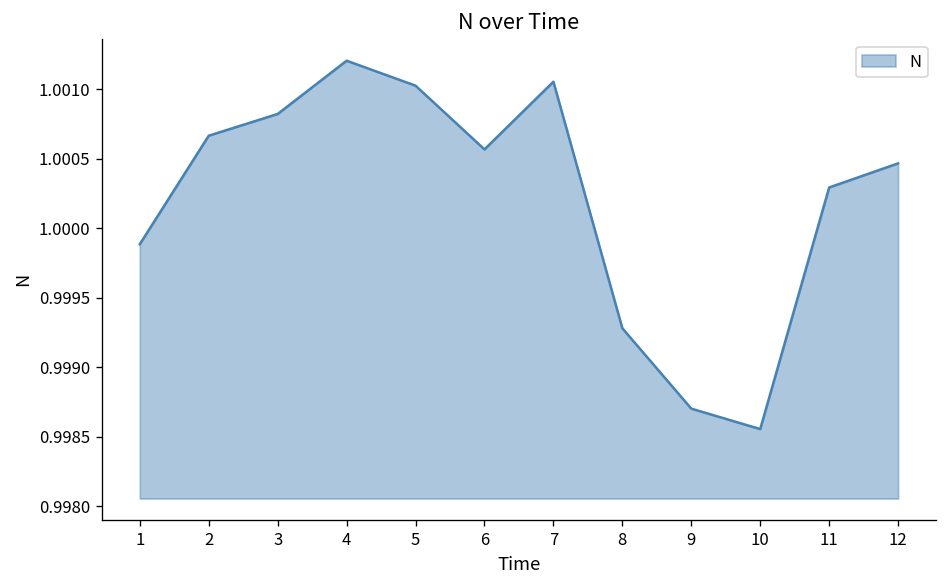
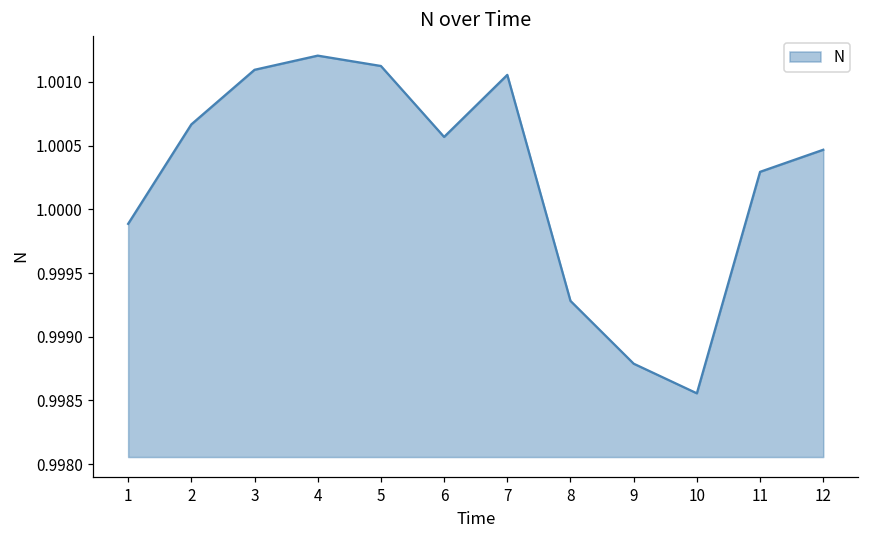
3: 1.00082 -> 1.00110
5: 1.00103 -> 1.00113
9: 0.99870 -> 0.99879
